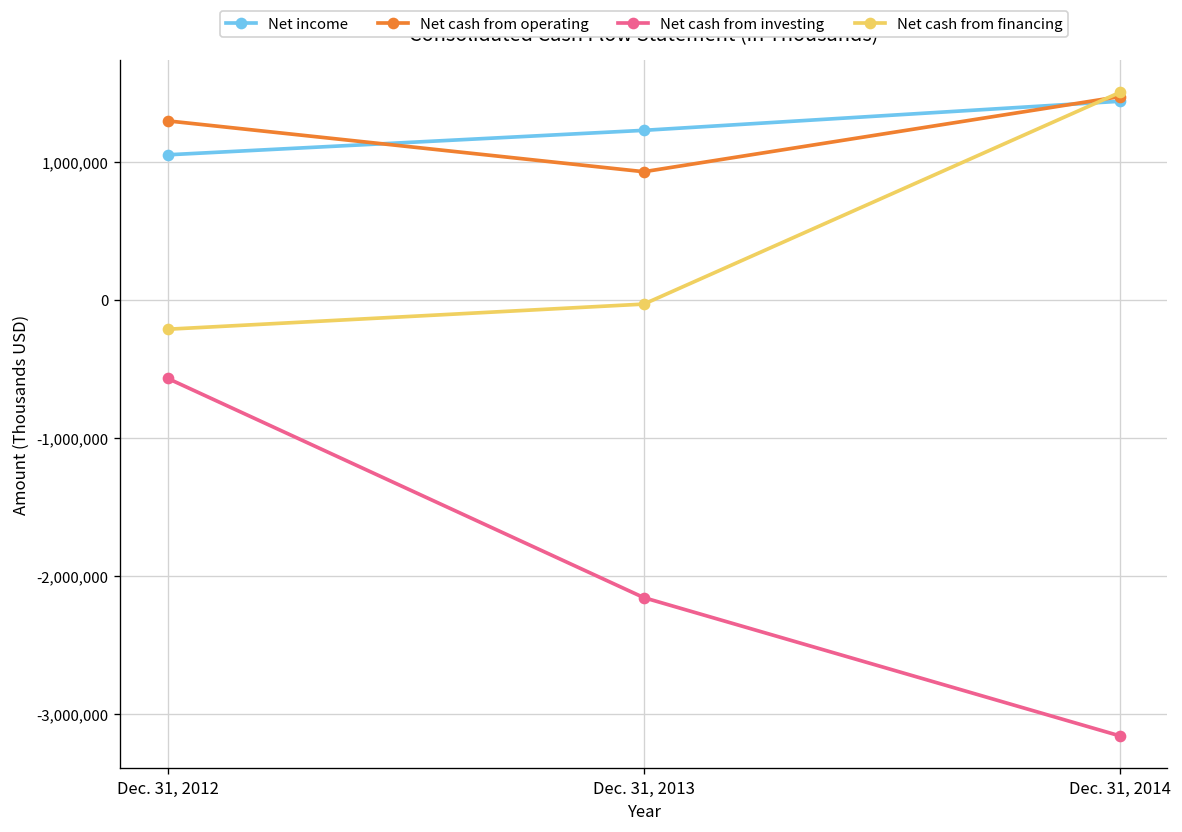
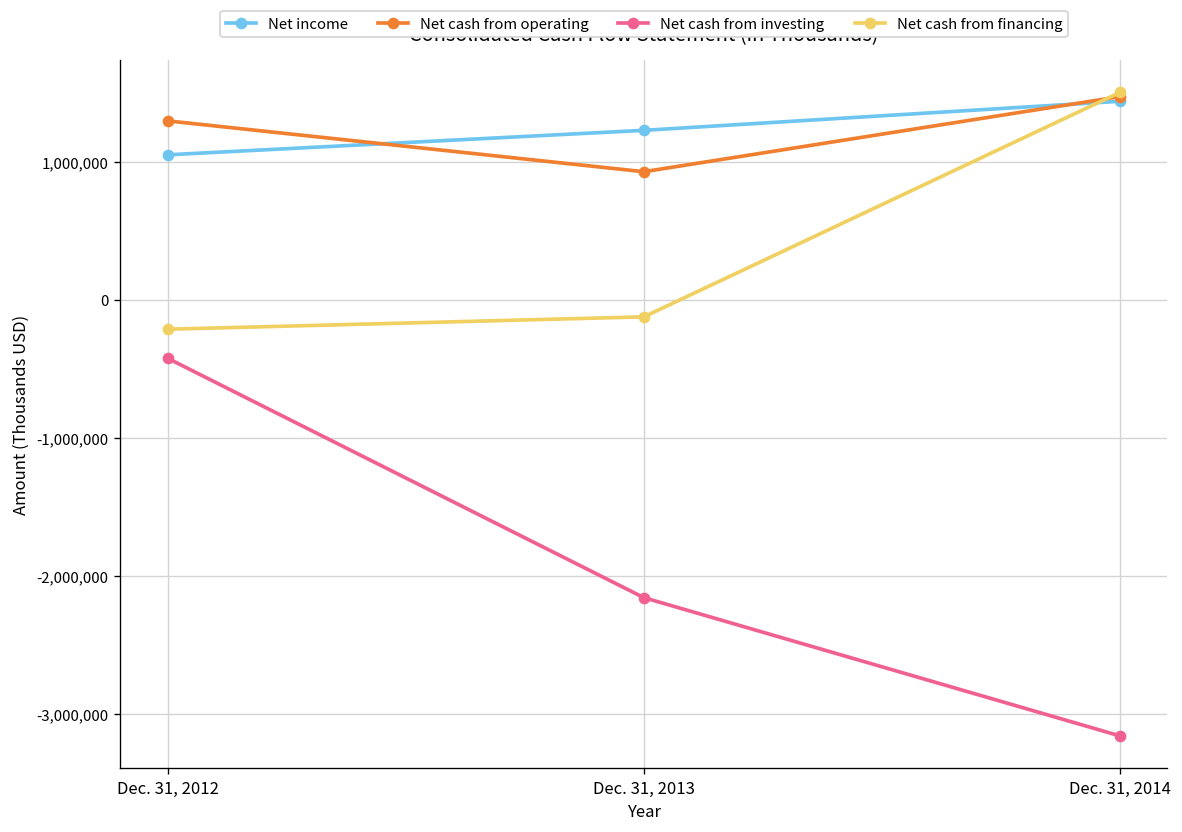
Net cash from investing, Dec. 31, 2012: -570,000 -> -420,000
Net cash from financing, Dec. 31, 2013: -30,000 -> -120,000
